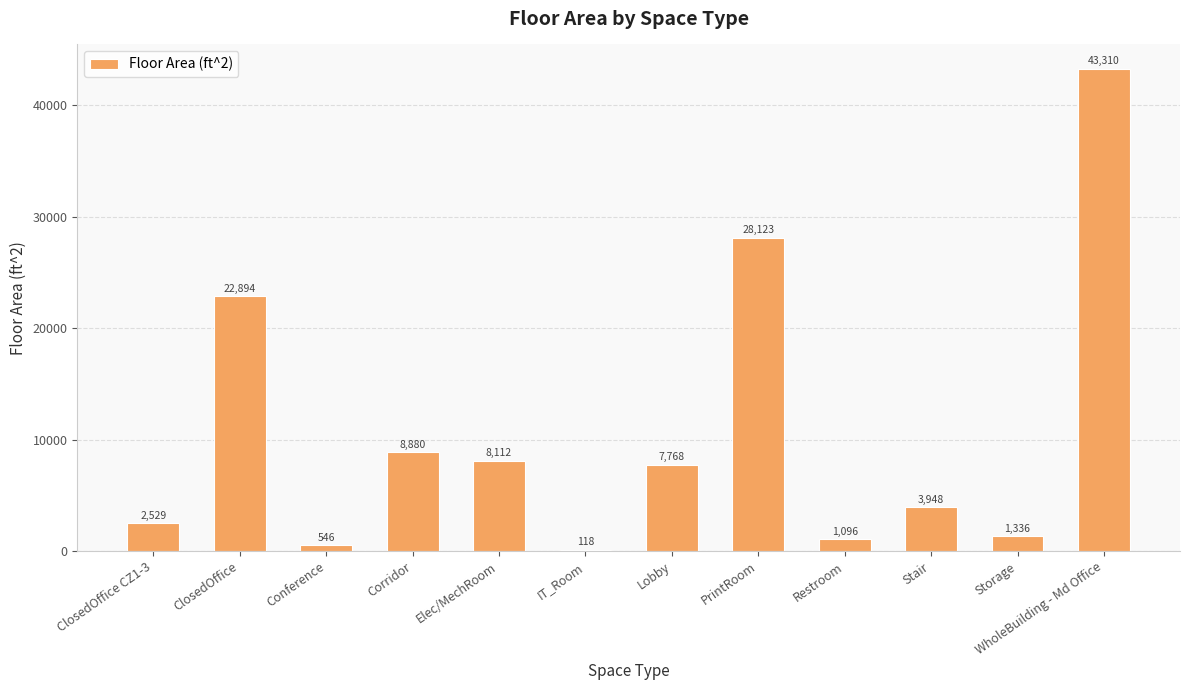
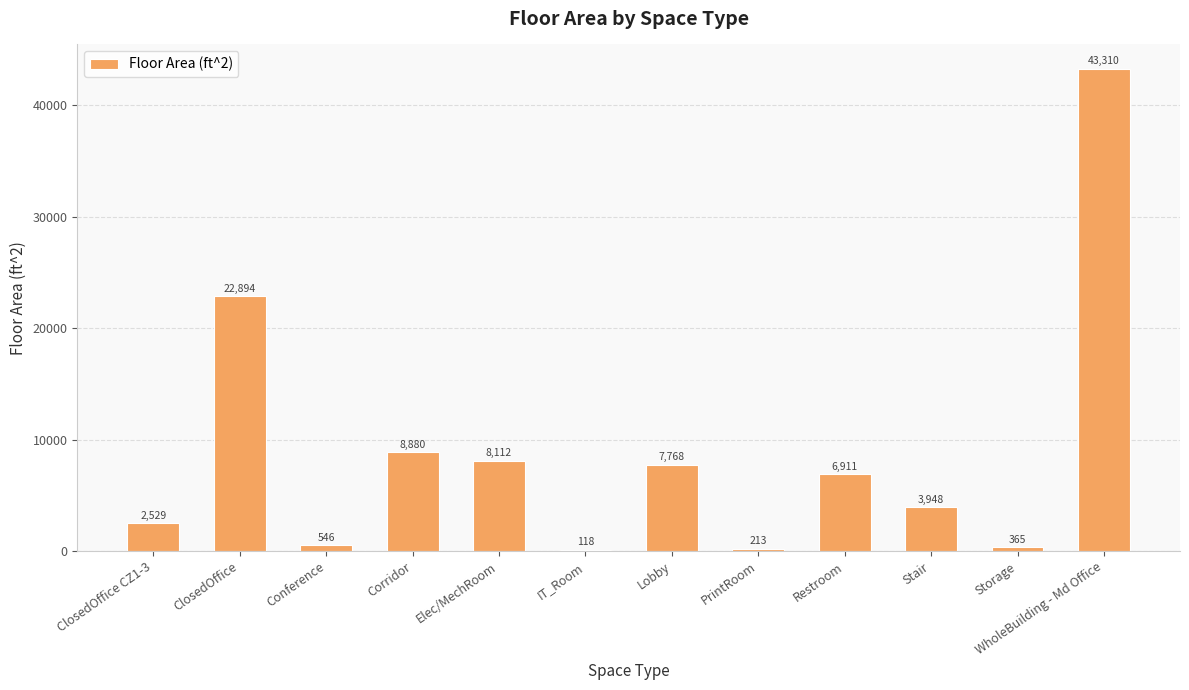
PrintRoom: 28,123 -> 213
Restroom: 1,096 -> 6,911
Storage: 1,336 -> 365
